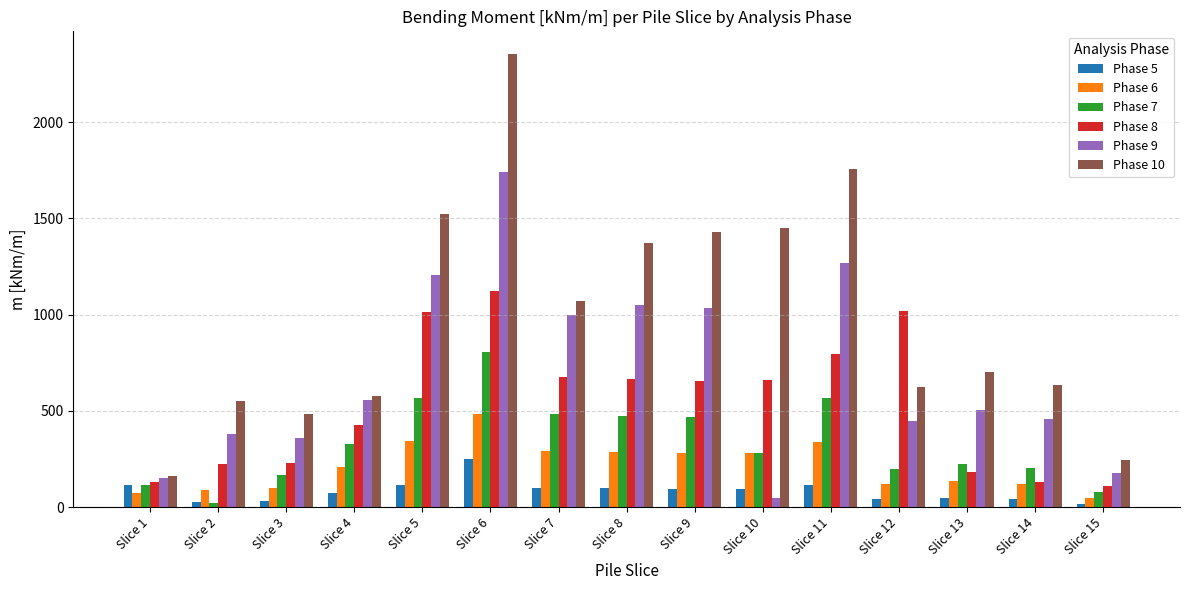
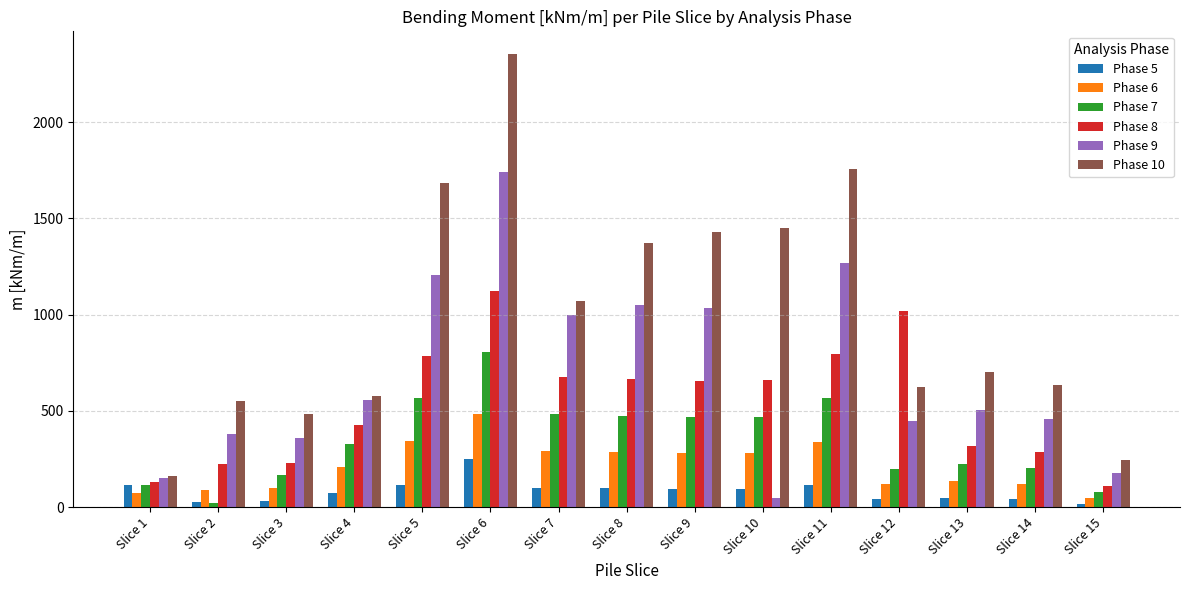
Phase 8, Slice 5: 1010 -> 790
Phase 10, Slice 5: 1530 -> 1690
Phase 7, Slice 10: 280 -> 470
Phase 8, Slice 13: 180 -> 320
Phase 8, Slice 14: 130 -> 290
